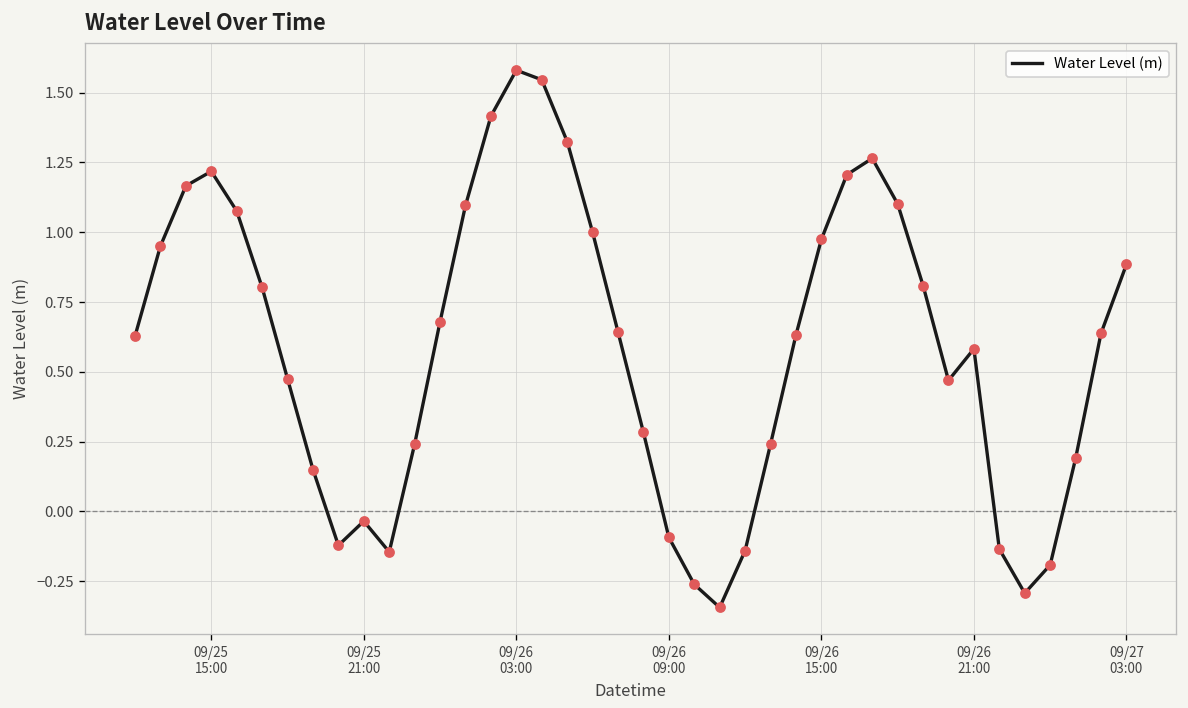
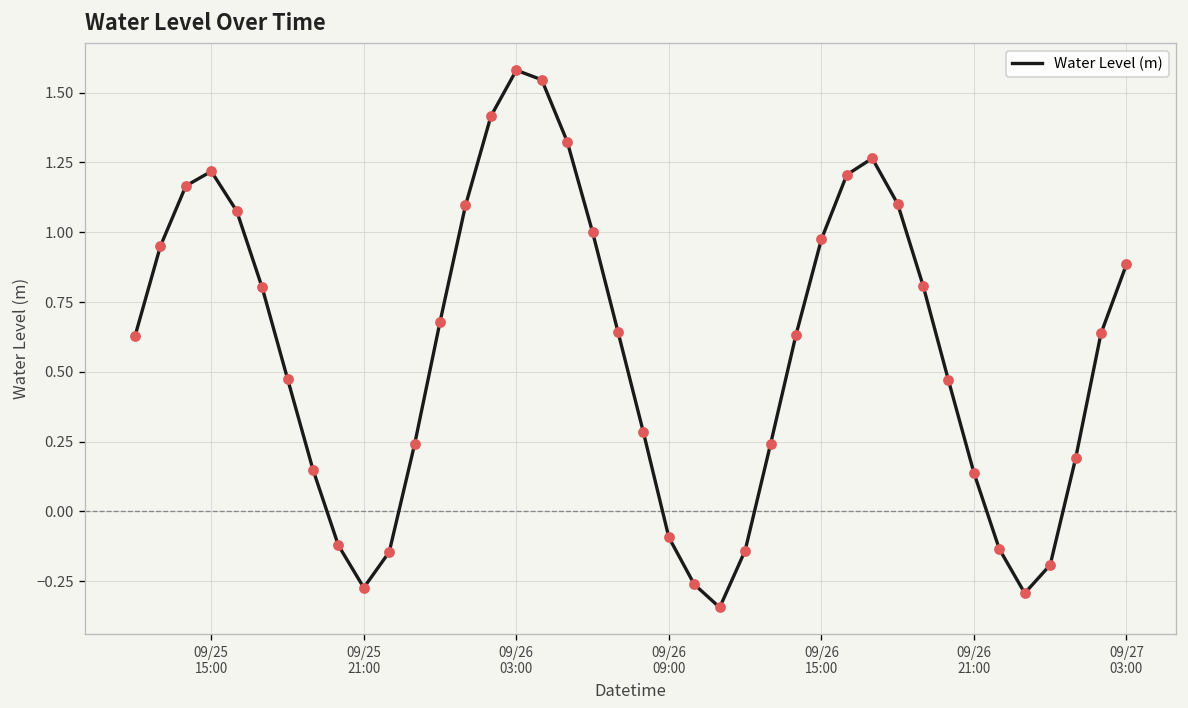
09/25 21:00: -0.03 -> -0.27
09/26 21:00: 0.58 -> 0.14
